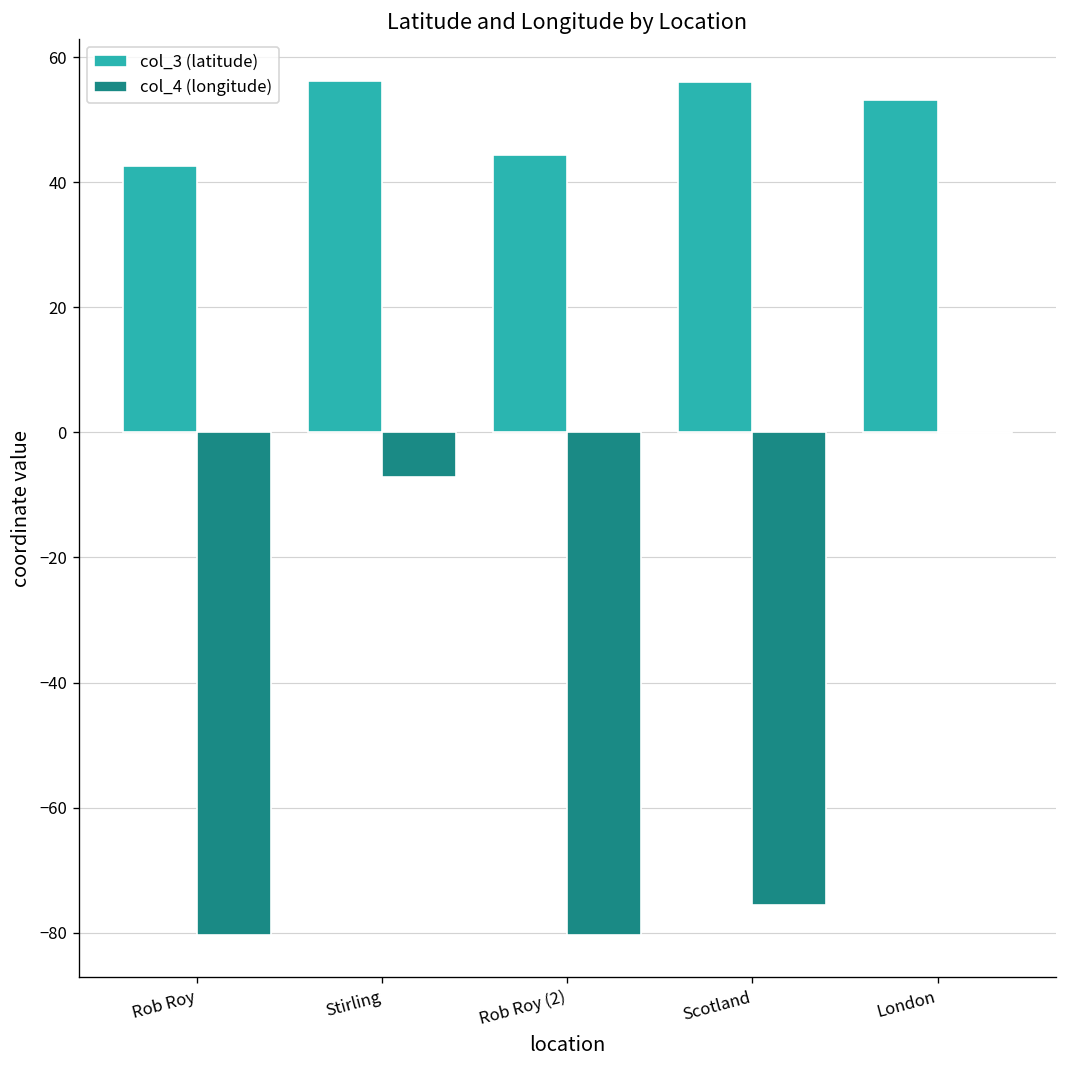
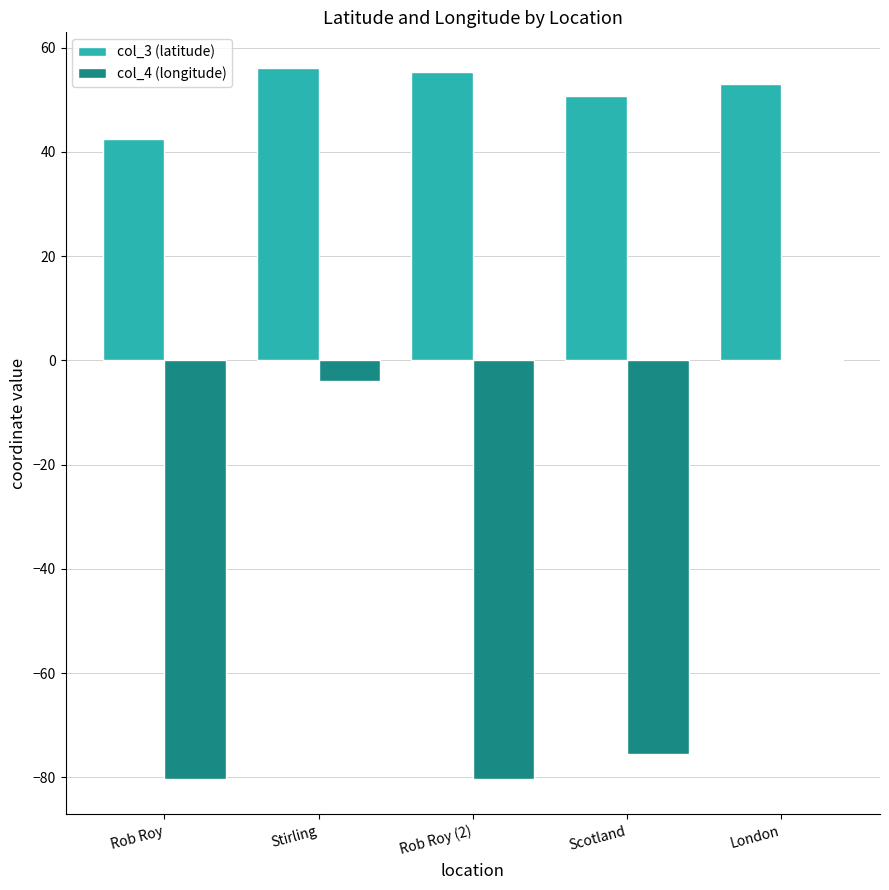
col_4 (longitude), Stirling: -7 -> -4
col_3 (latitude), Rob Roy (2): 44 -> 55
col_3 (latitude), Scotland: 56 -> 51
